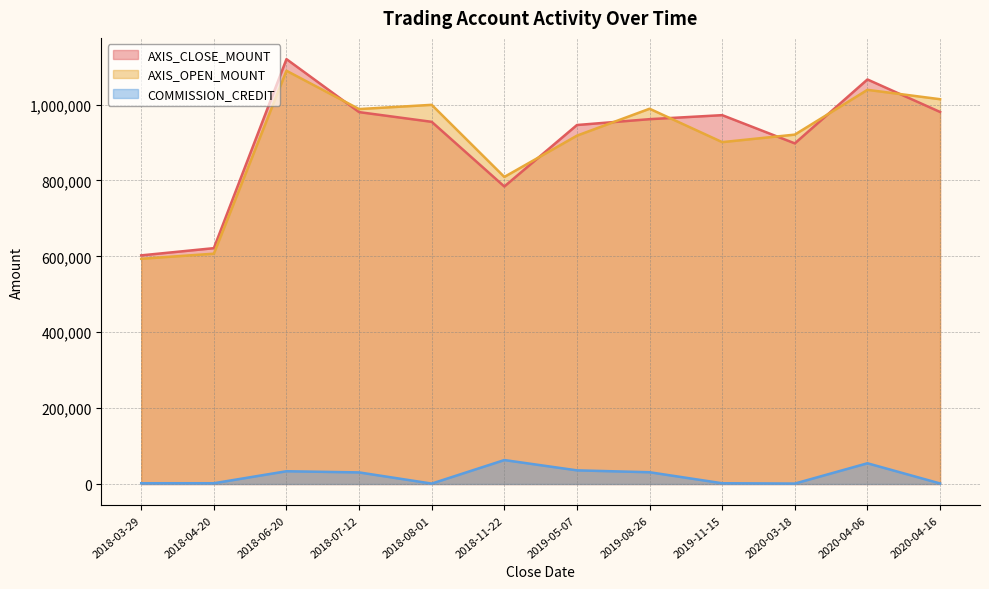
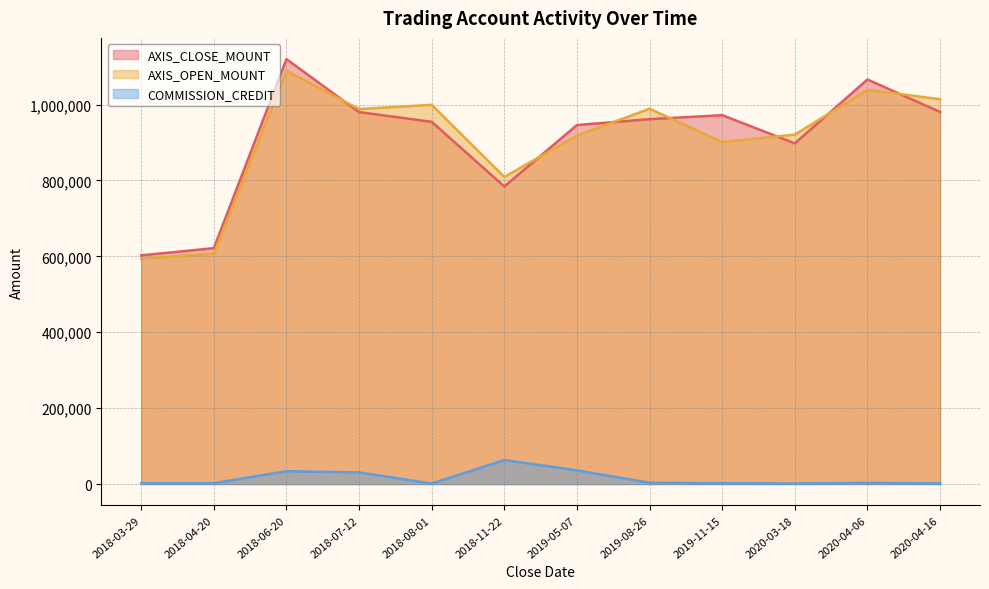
COMMISSION_CREDIT, 2019-08-26: 30,000 -> 0
COMMISSION_CREDIT, 2020-04-06: 50,000 -> 0
